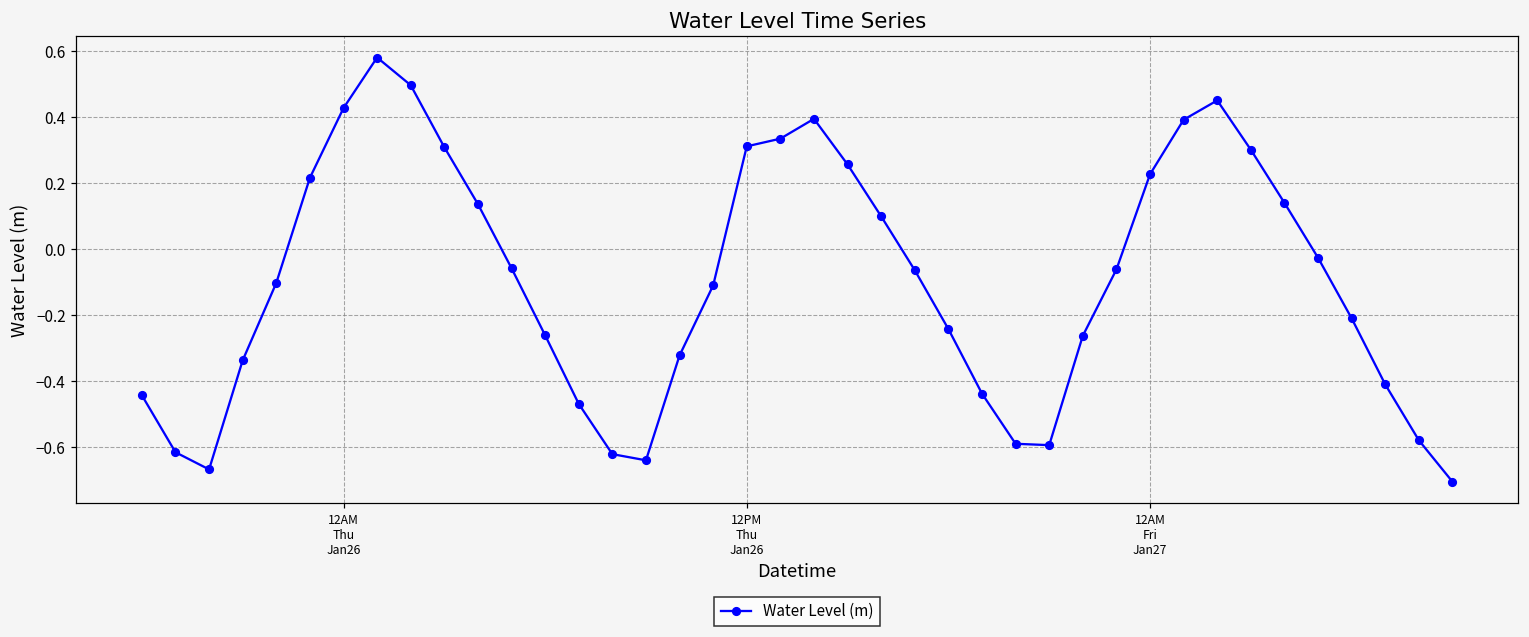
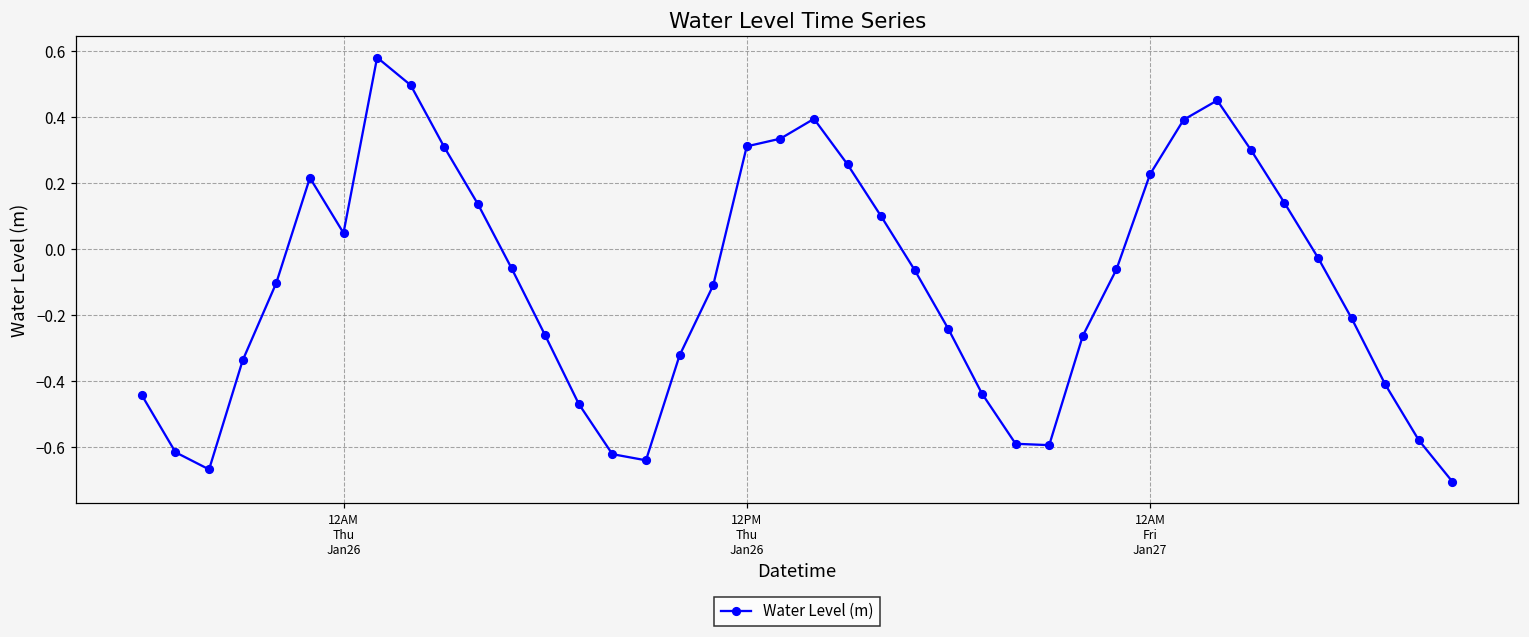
12AM Thu Jan26: 0.43 -> 0.05
